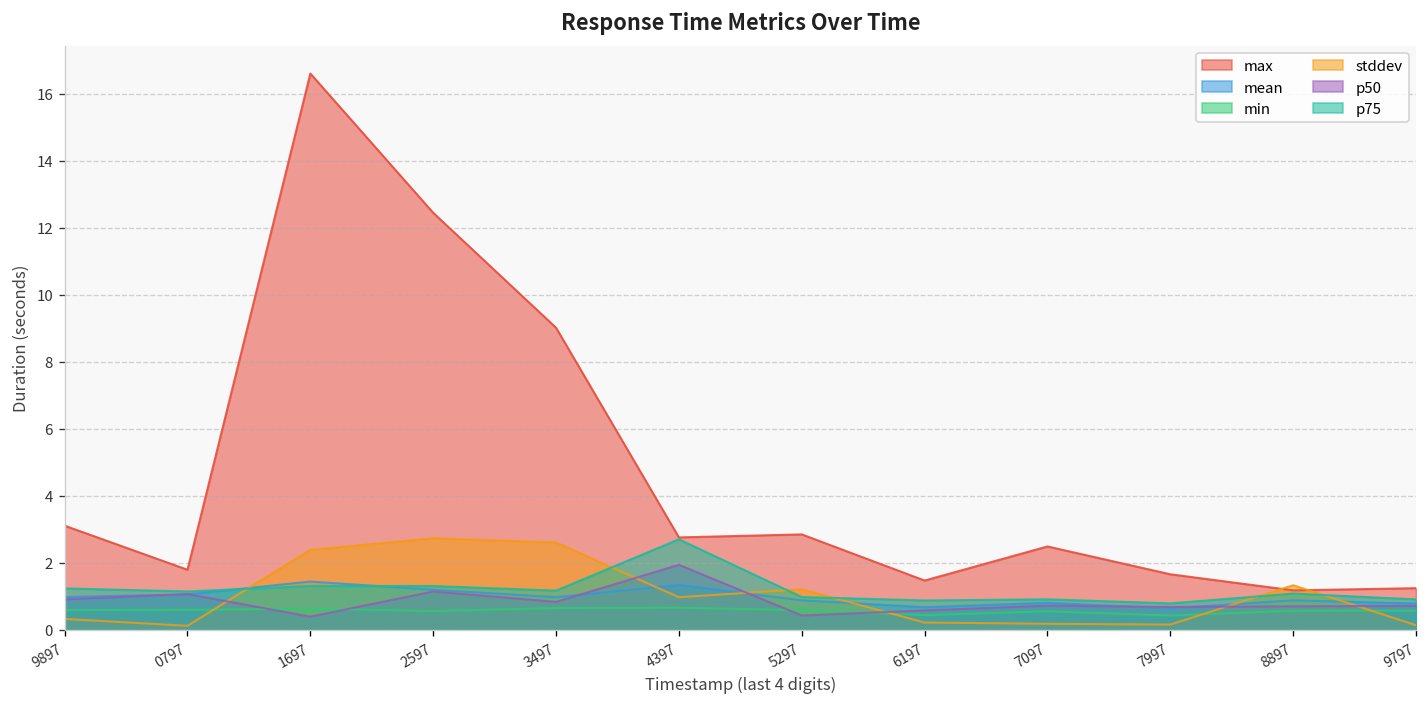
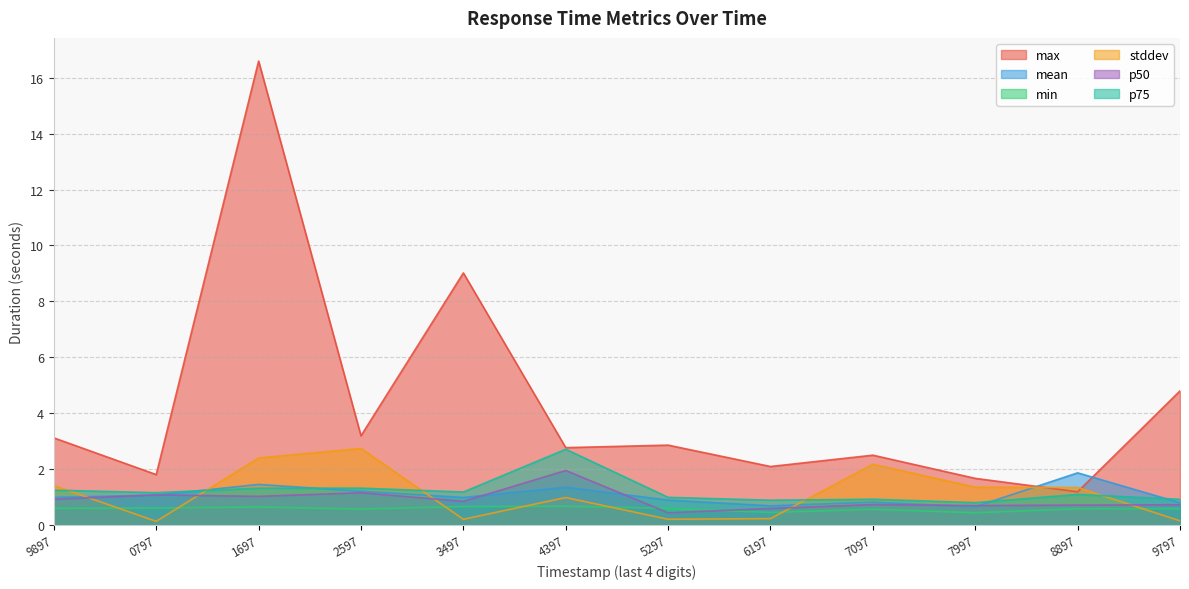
stddev, 9897: 0.3 -> 1.4
p50, 1697: 0.4 -> 1.0
max, 2597: 12.4 -> 3.2
stddev, 3497: 2.6 -> 0.2
stddev, 5297: 1.2 -> 0.2
max, 6197: 1.5 -> 2.1
stddev, 7097: 0.2 -> 2.2
stddev, 7997: 0.2 -> 1.3
mean, 8897: 0.9 -> 1.9
max, 9797: 1.2 -> 4.8
